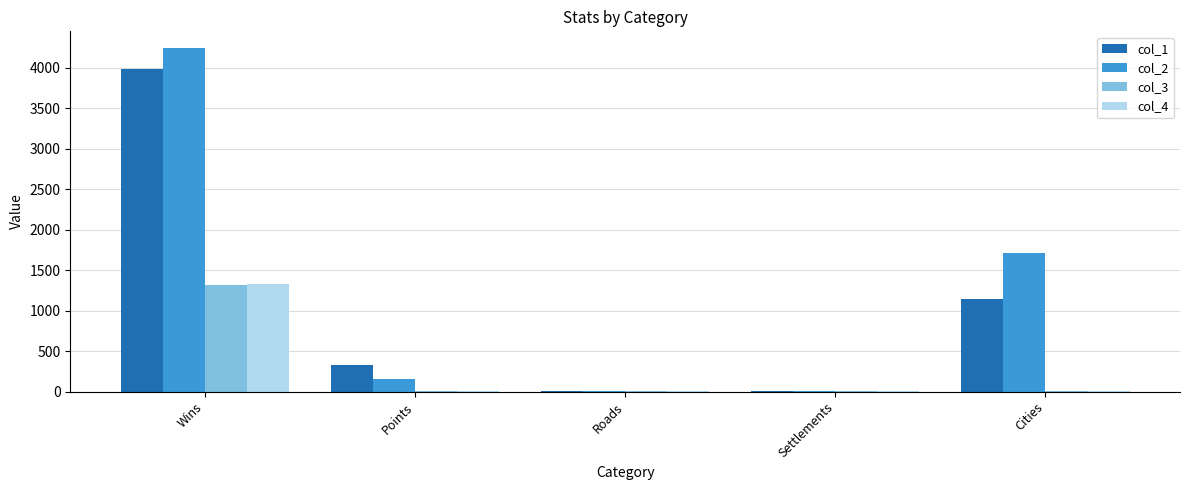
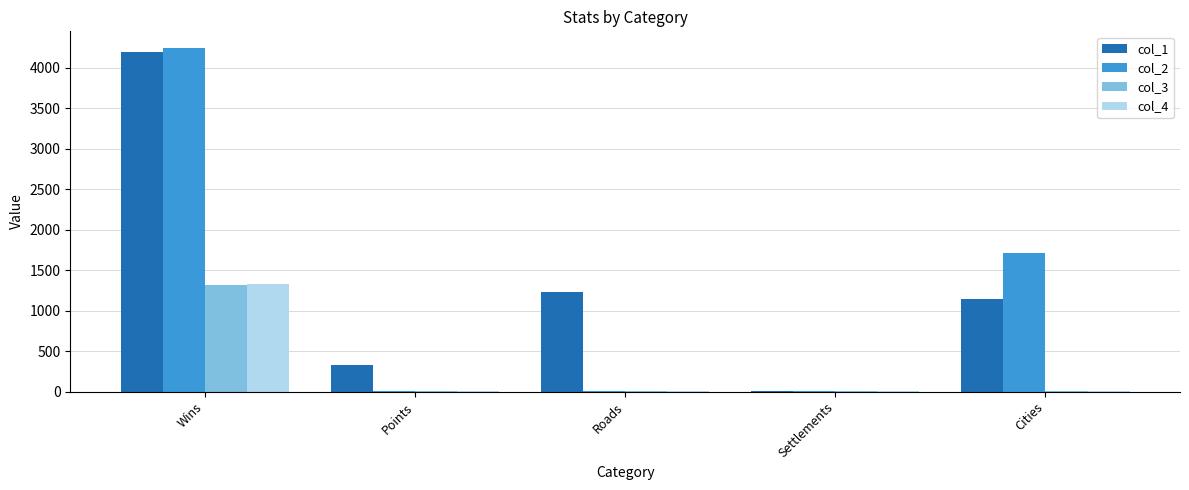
col_1, Wins: 4000 -> 4200
col_2, Points: 200 -> 0
col_1, Roads: 0 -> 1200
